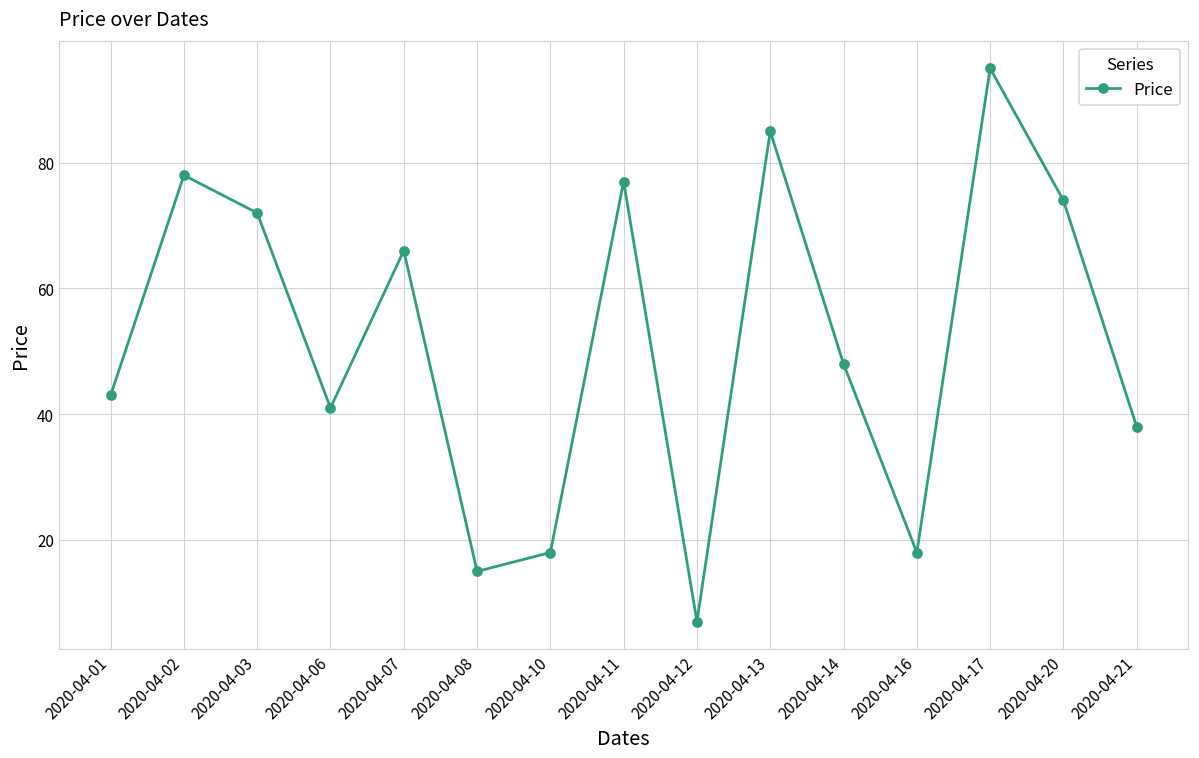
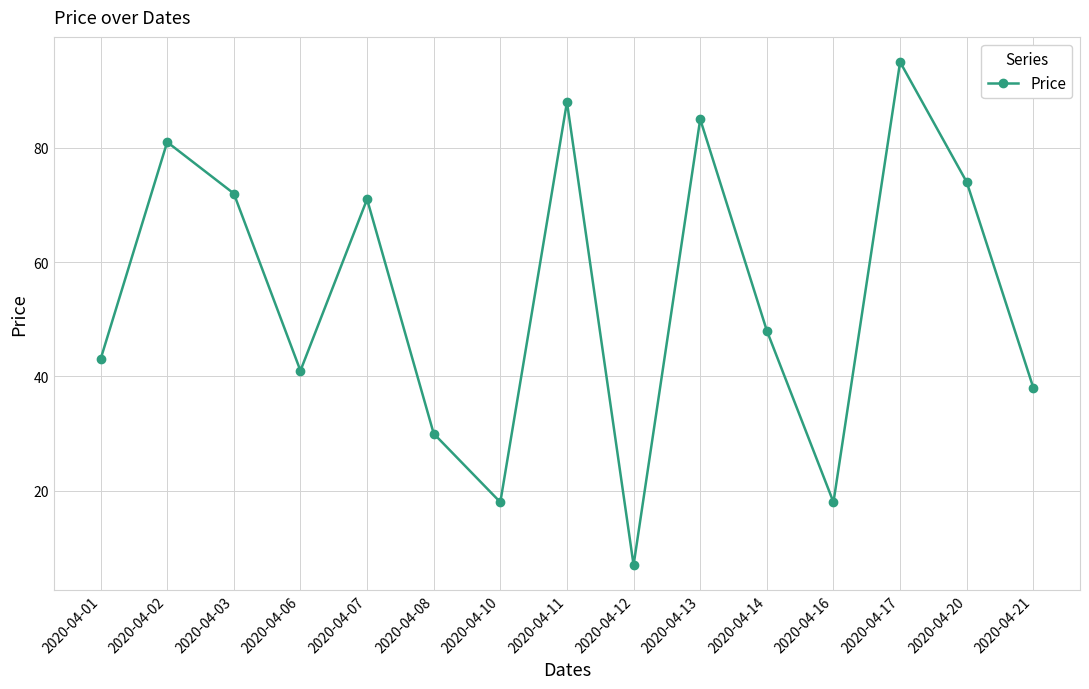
2020-04-02: 78 -> 81
2020-04-07: 66 -> 71
2020-04-08: 15 -> 30
2020-04-11: 77 -> 88
